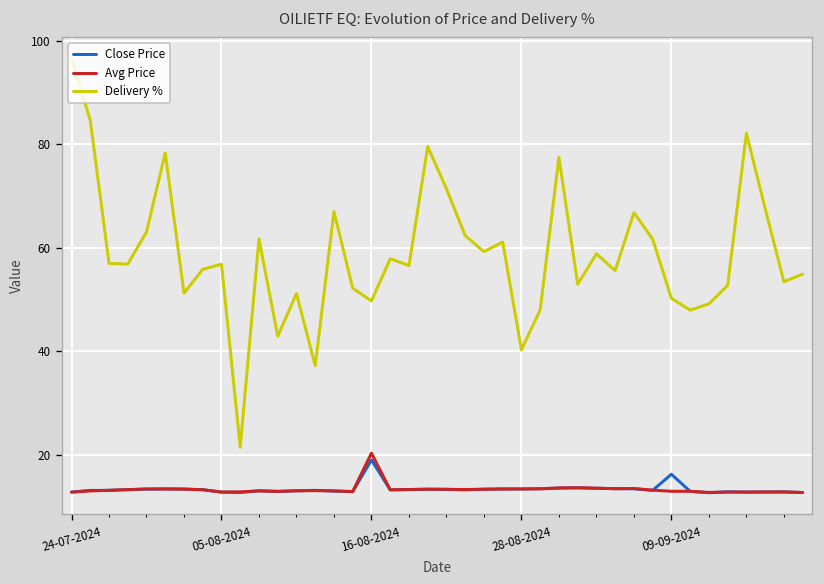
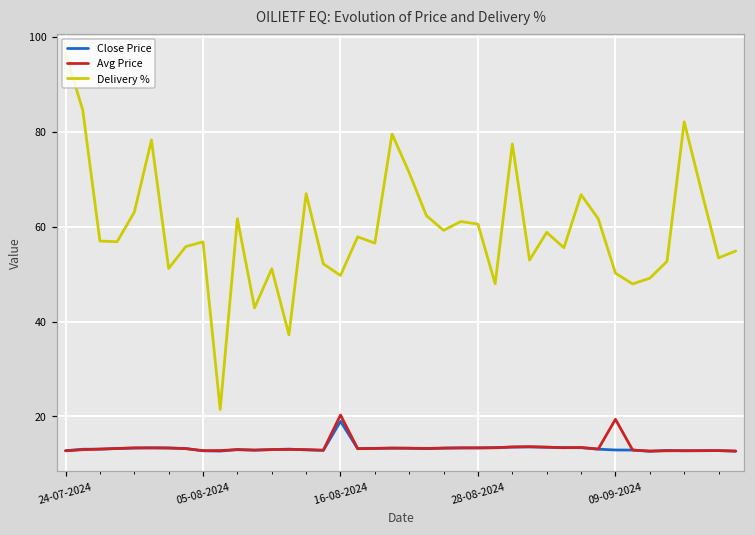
Delivery %, 28-08-2024: 40 -> 61
Close Price, 09-09-2024: 16 -> 13
Avg Price, 09-09-2024: 13 -> 19
